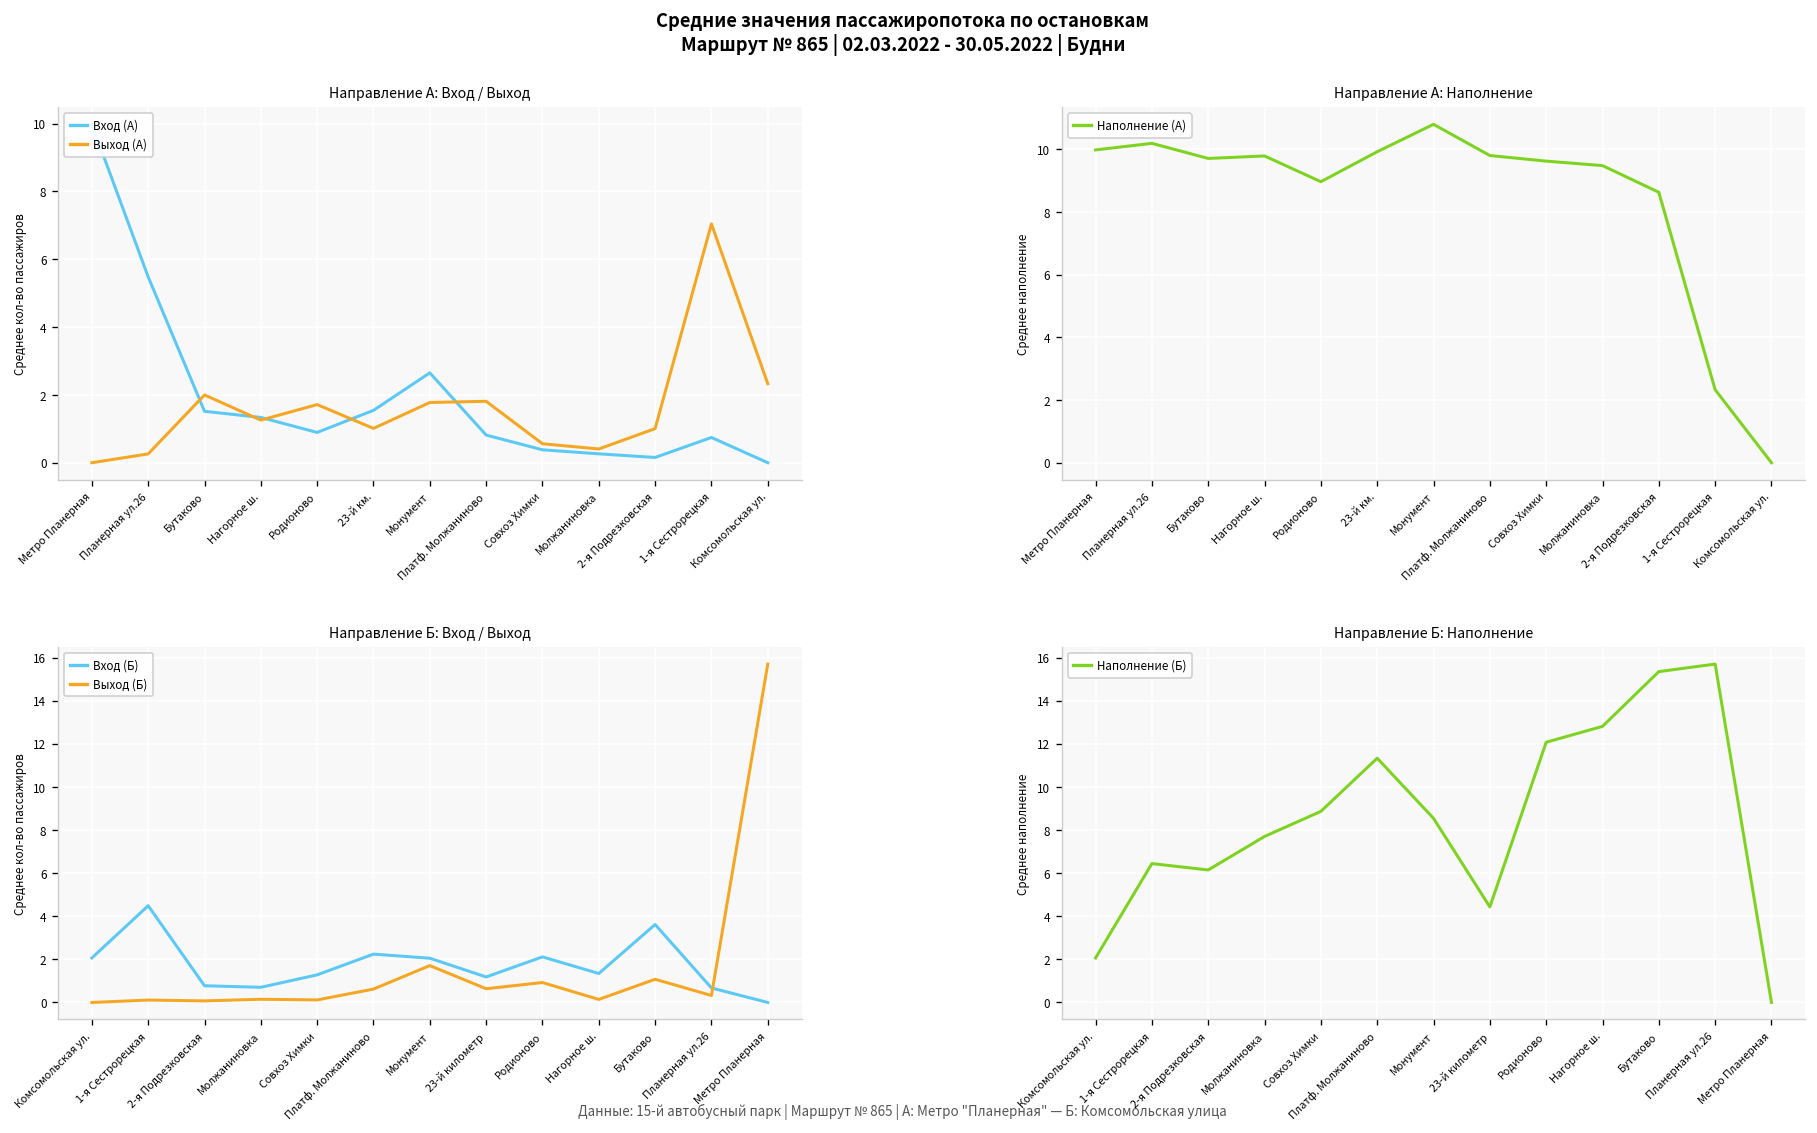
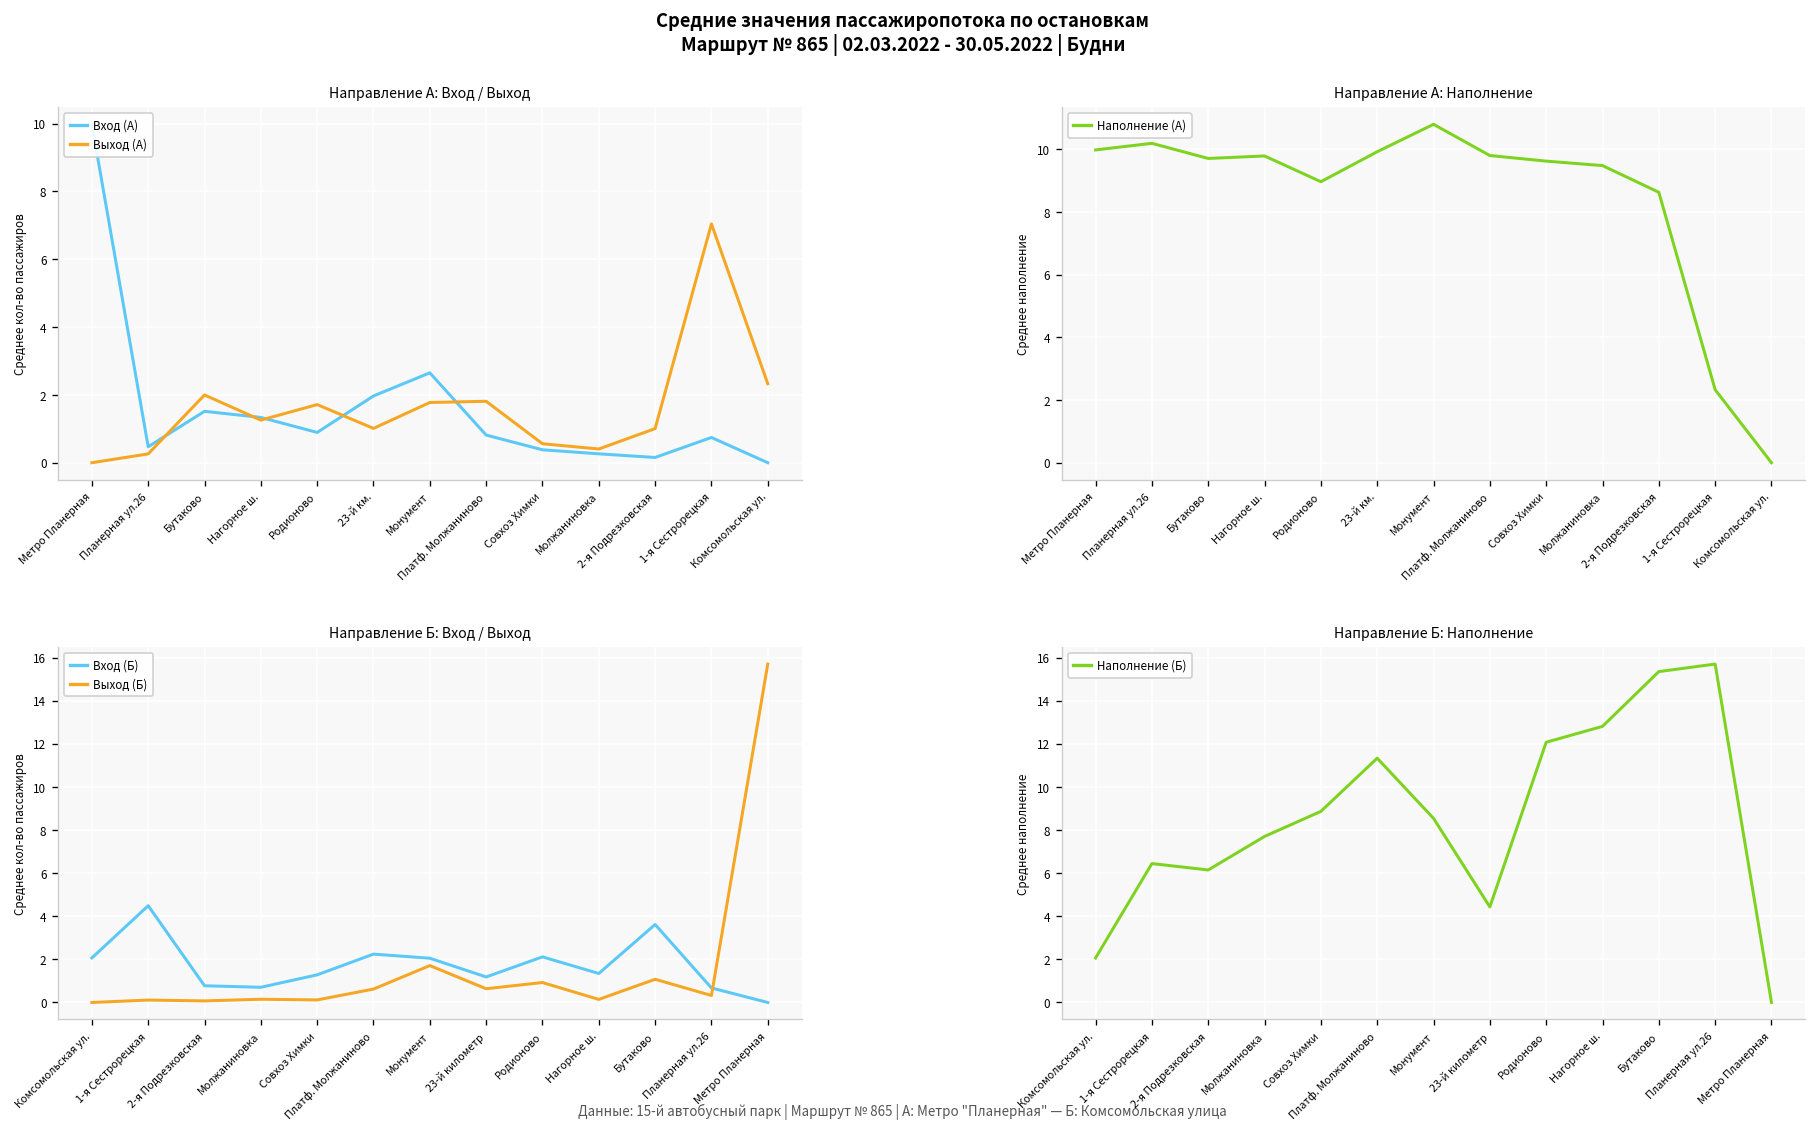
Направление А: Вход / Выход, Вход (А), Планерная ул.26: 5.5 -> 0.5
Направление А: Вход / Выход, Вход (А), 23-й км.: 1.5 -> 2.0
